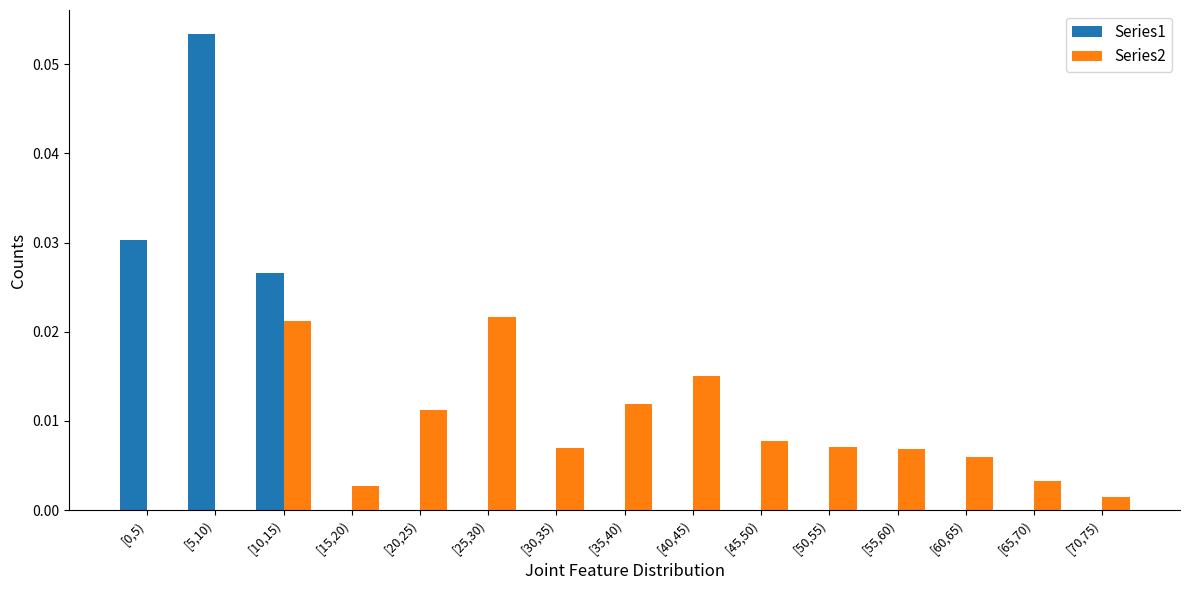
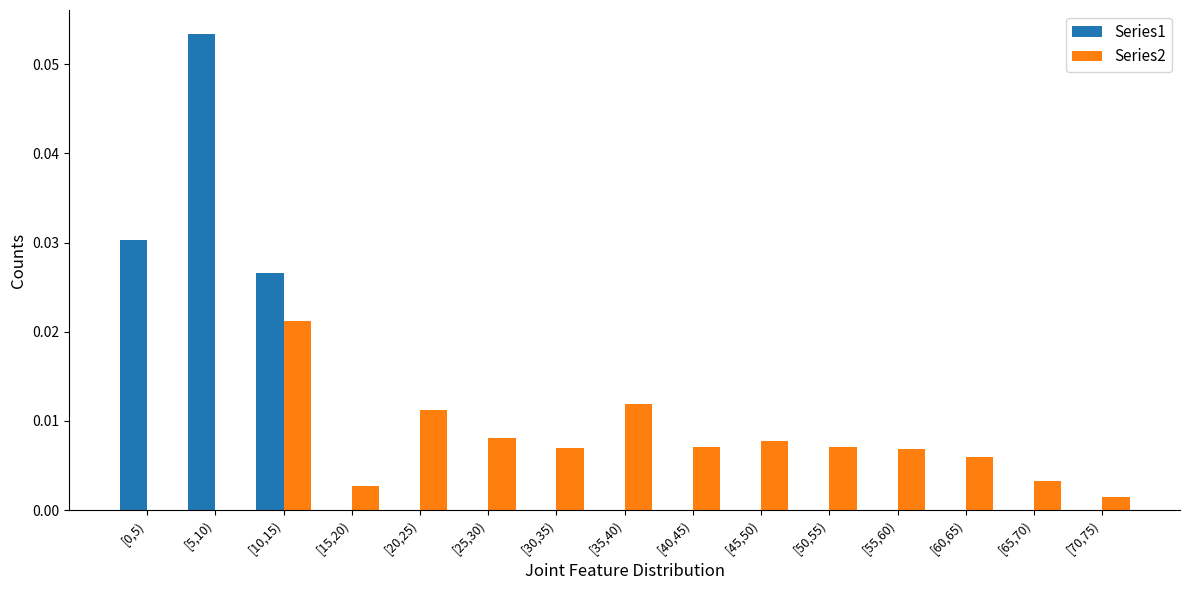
Series2, [25,30): 0.022 -> 0.008
Series2, [40,45): 0.015 -> 0.007
